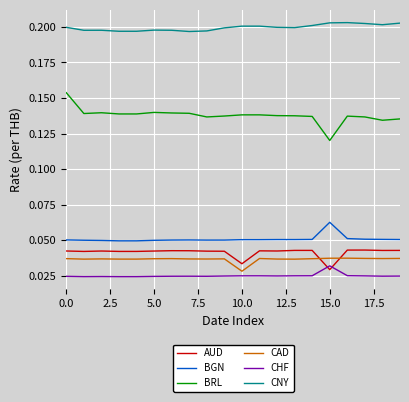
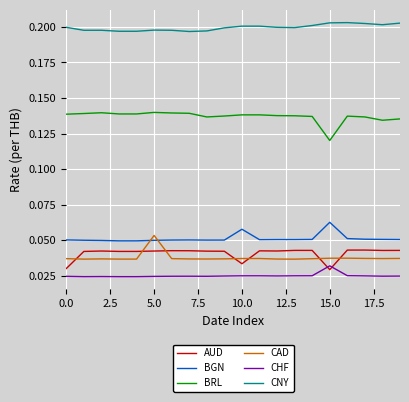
AUD, 0.0: 0.043 -> 0.030
BRL, 0.0: 0.154 -> 0.139
CAD, 5.0: 0.037 -> 0.053
BGN, 10.0: 0.051 -> 0.058
CAD, 10.0: 0.028 -> 0.037
